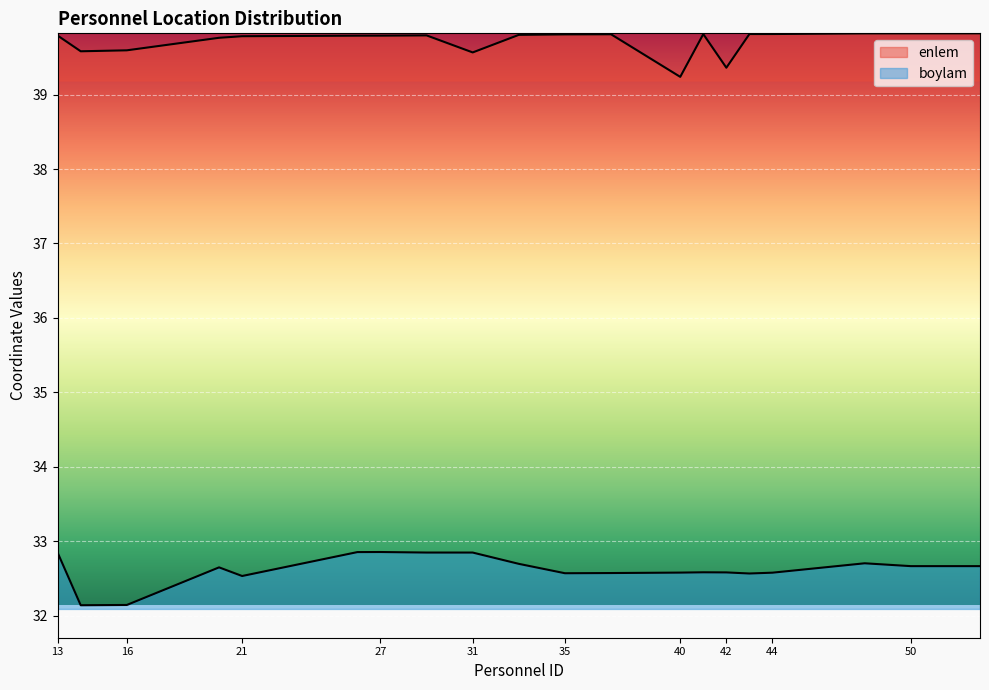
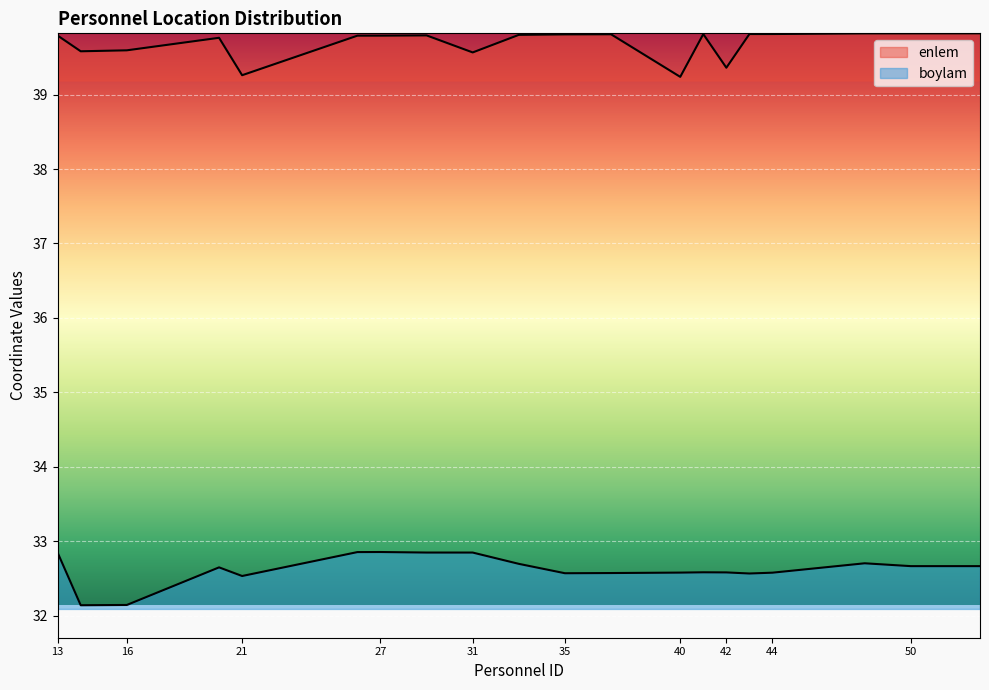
enlem, 21: 39.8 -> 39.3
